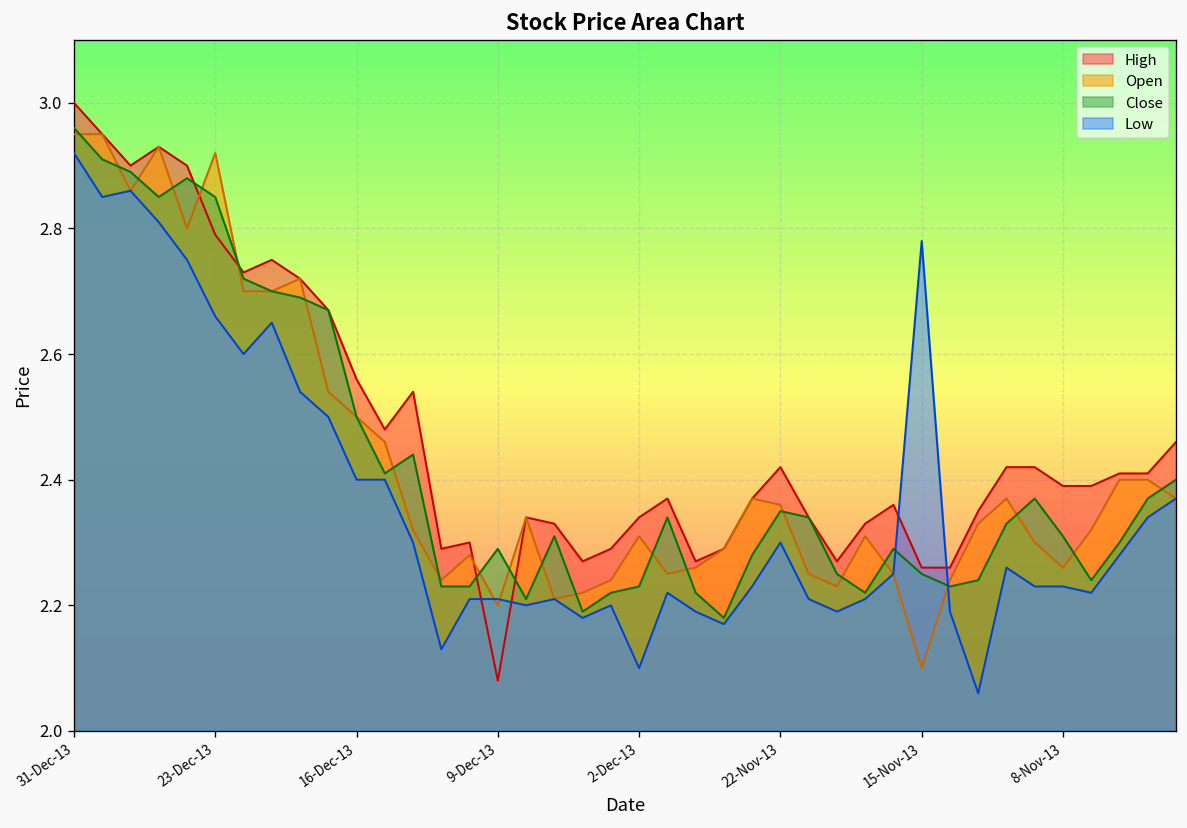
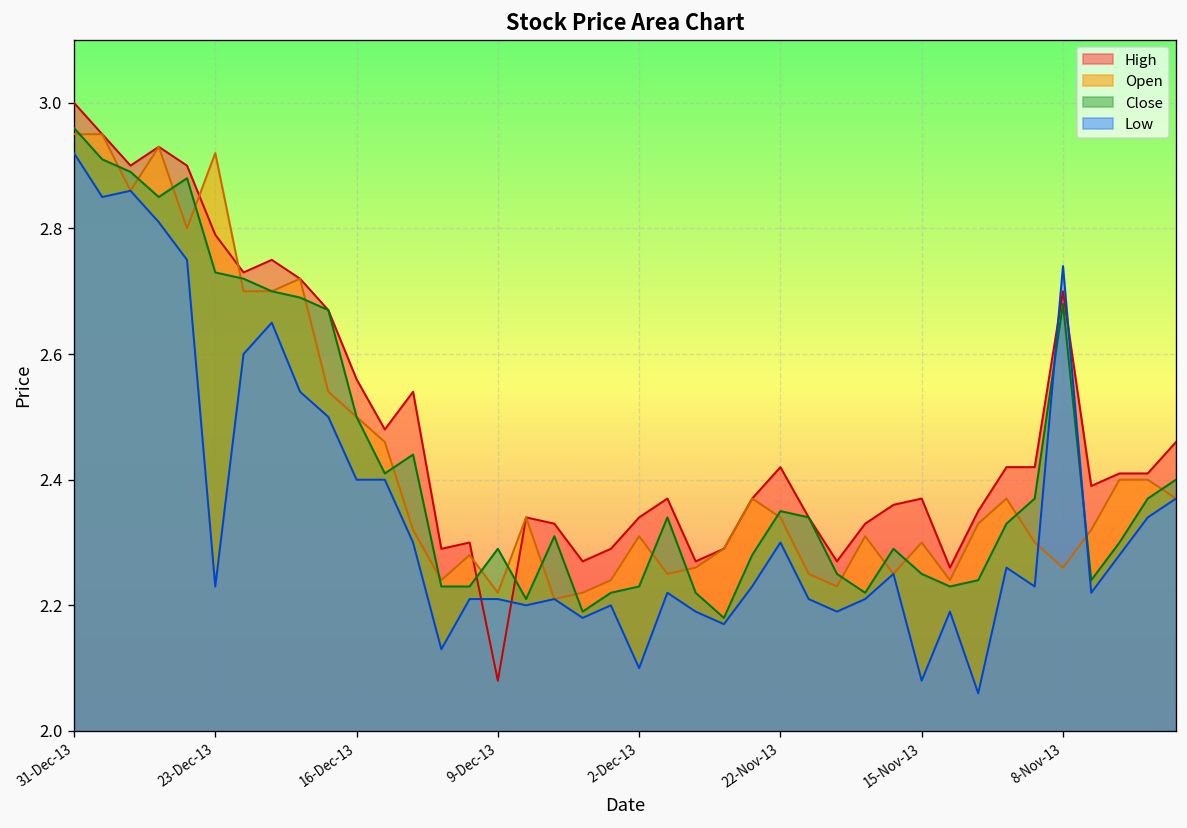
Close, 23-Dec-13: 2.85 -> 2.73
Low, 23-Dec-13: 2.66 -> 2.23
Open, 9-Dec-13: 2.20 -> 2.22
Open, 22-Nov-13: 2.36 -> 2.34
High, 15-Nov-13: 2.26 -> 2.37
Open, 15-Nov-13: 2.1 -> 2.3
Low, 15-Nov-13: 2.78 -> 2.08
High, 8-Nov-13: 2.39 -> 2.70
Close, 8-Nov-13: 2.31 -> 2.68
Low, 8-Nov-13: 2.23 -> 2.74
